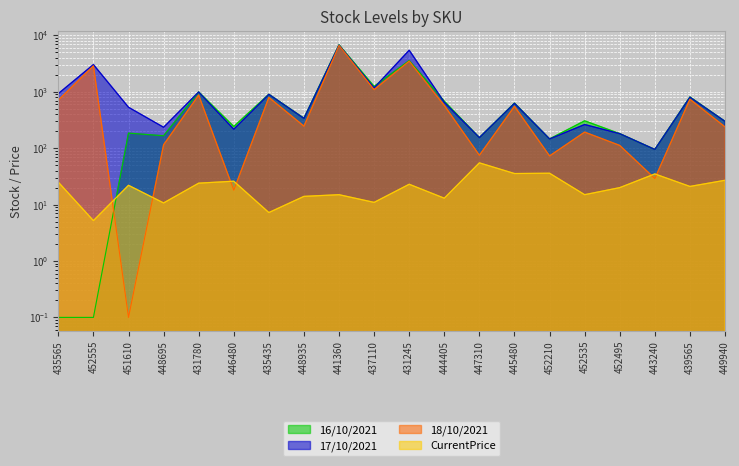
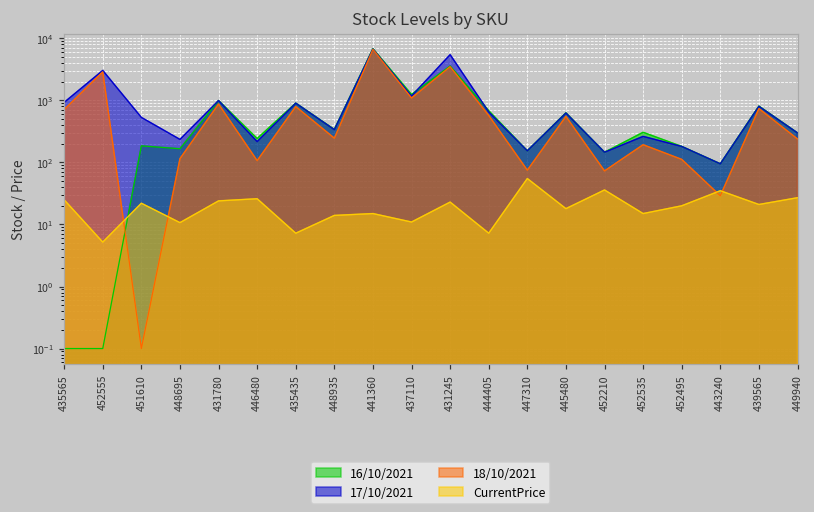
18/10/2021, 446480: 18 -> 110
CurrentPrice, 444405: 13 -> 7
CurrentPrice, 445480: 40 -> 18
